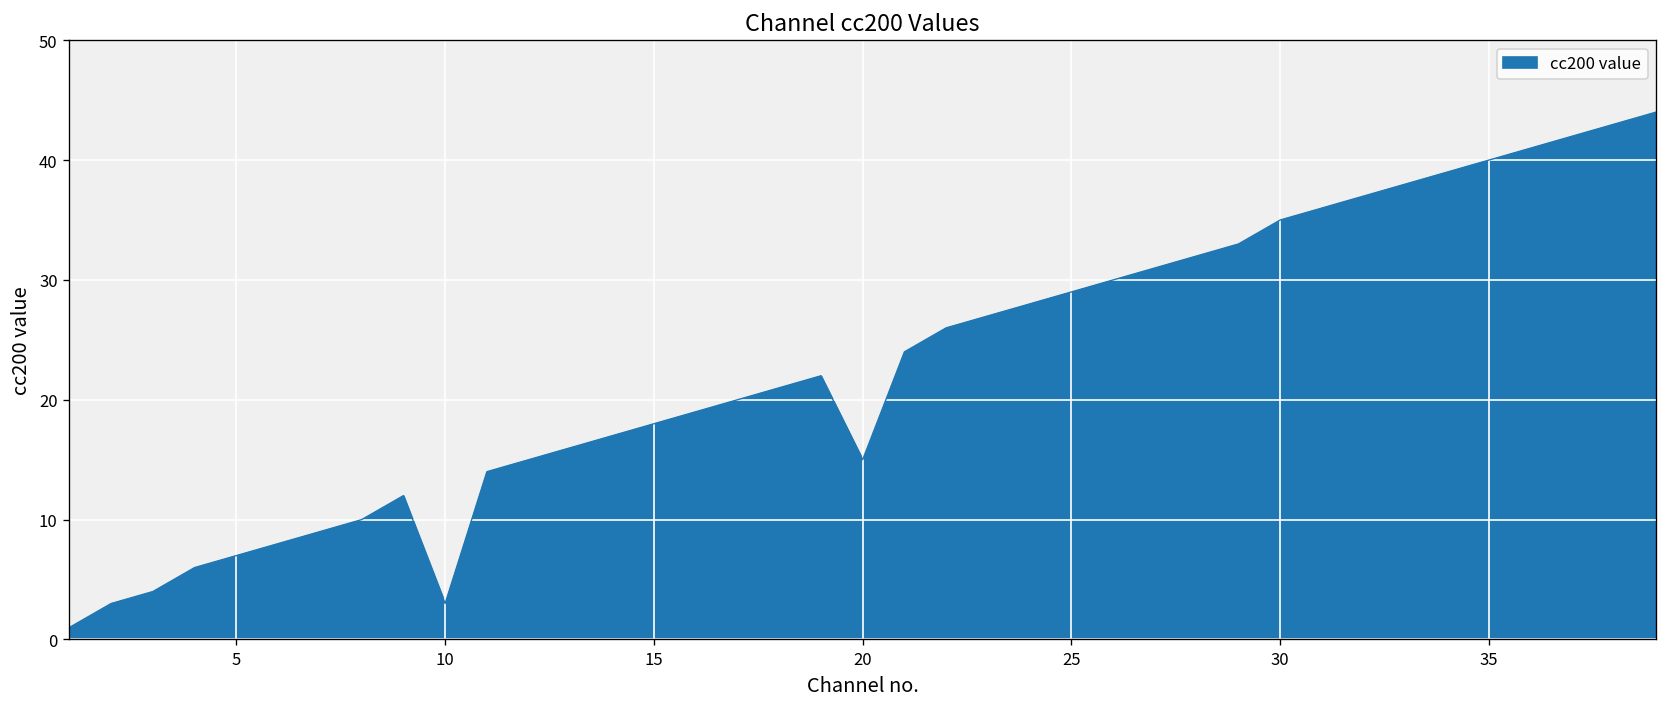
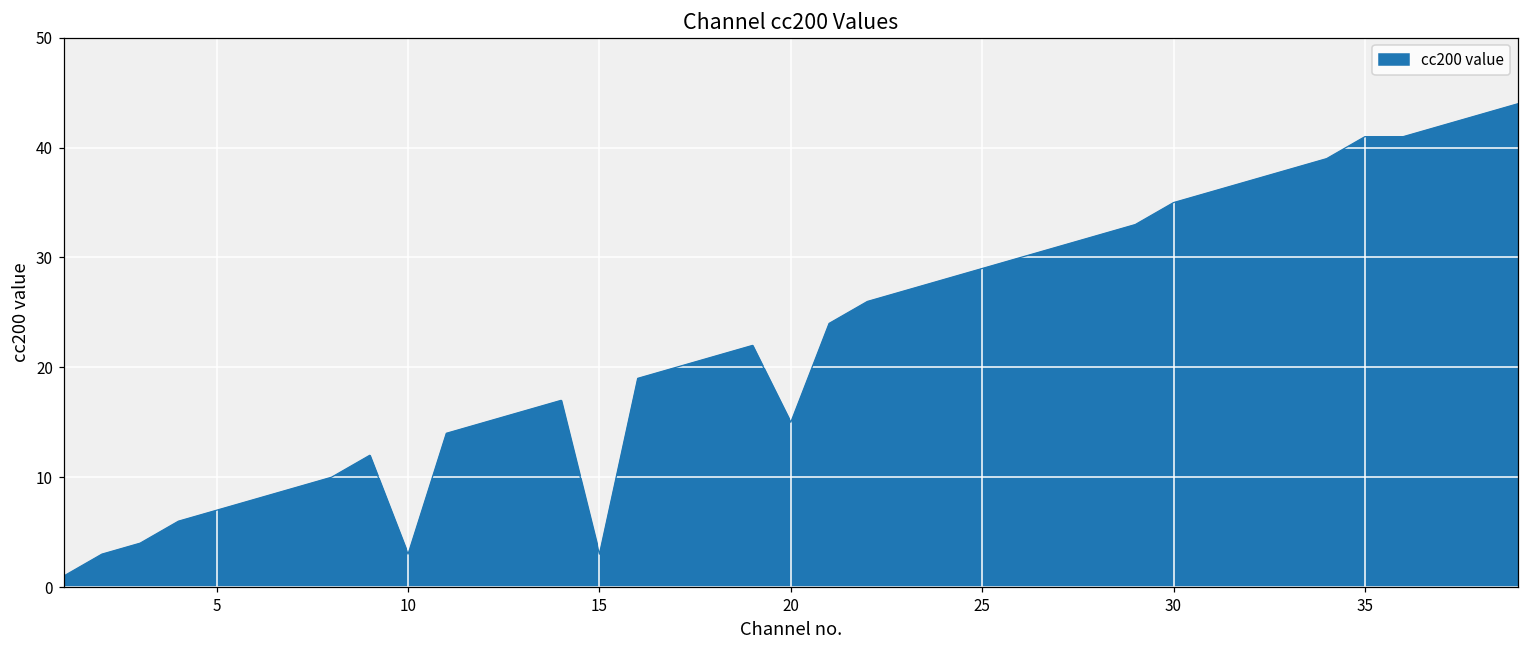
15: 18 -> 3
35: 40 -> 41
